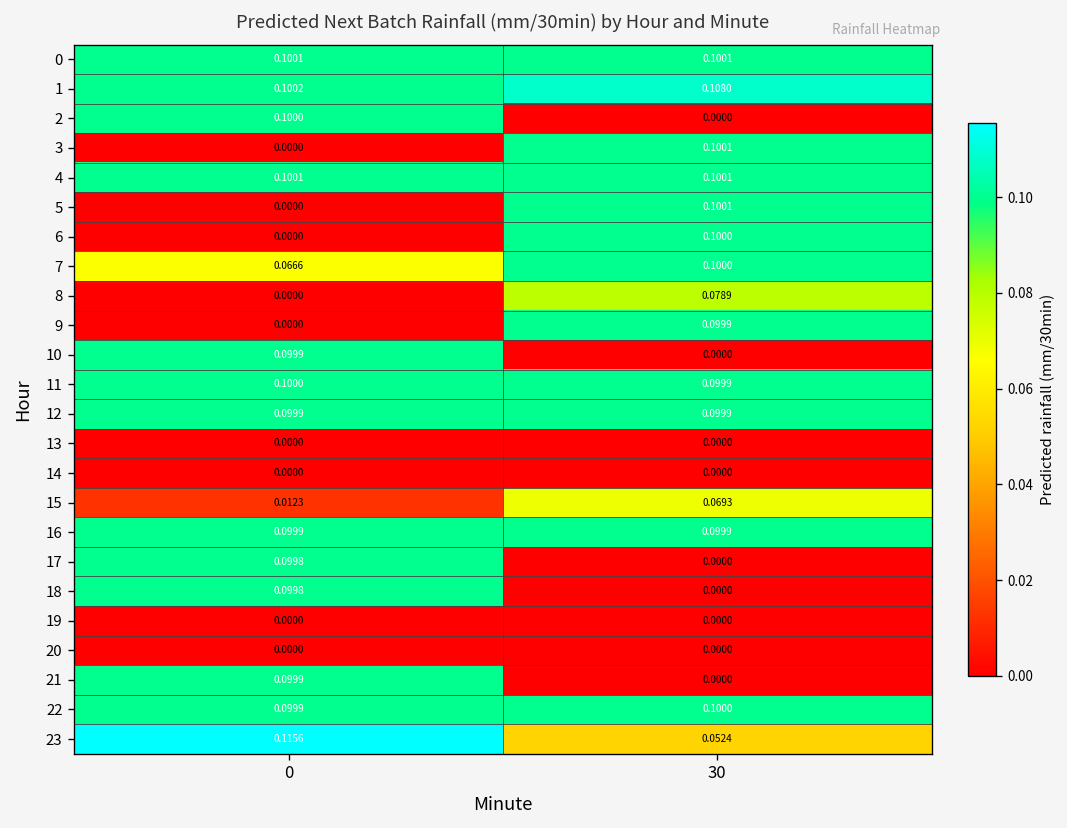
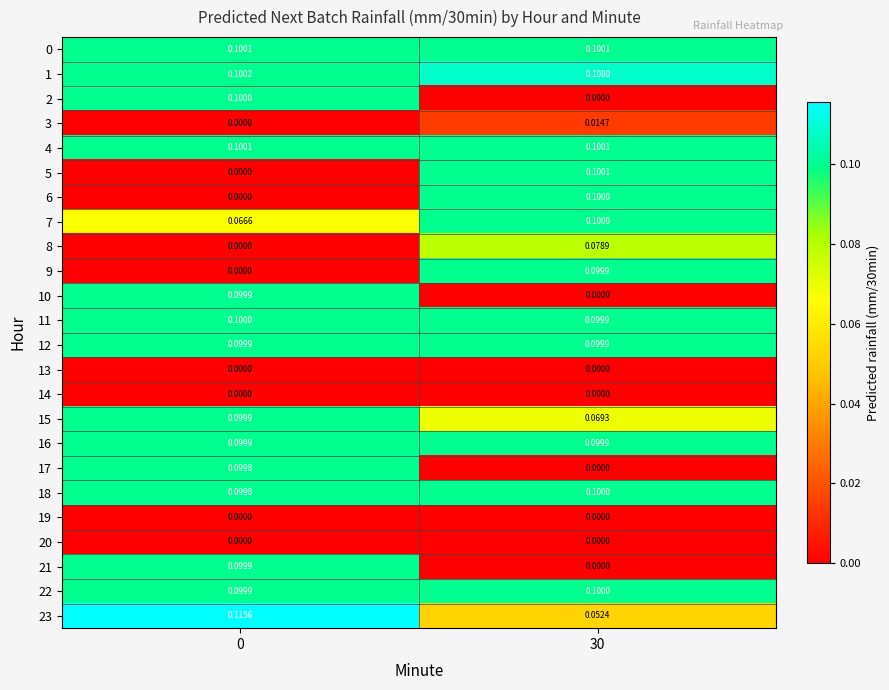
3, 30: 0.1001 -> 0.0147
15, 0: 0.0123 -> 0.0999
18, 30: 0.0000 -> 0.1000
